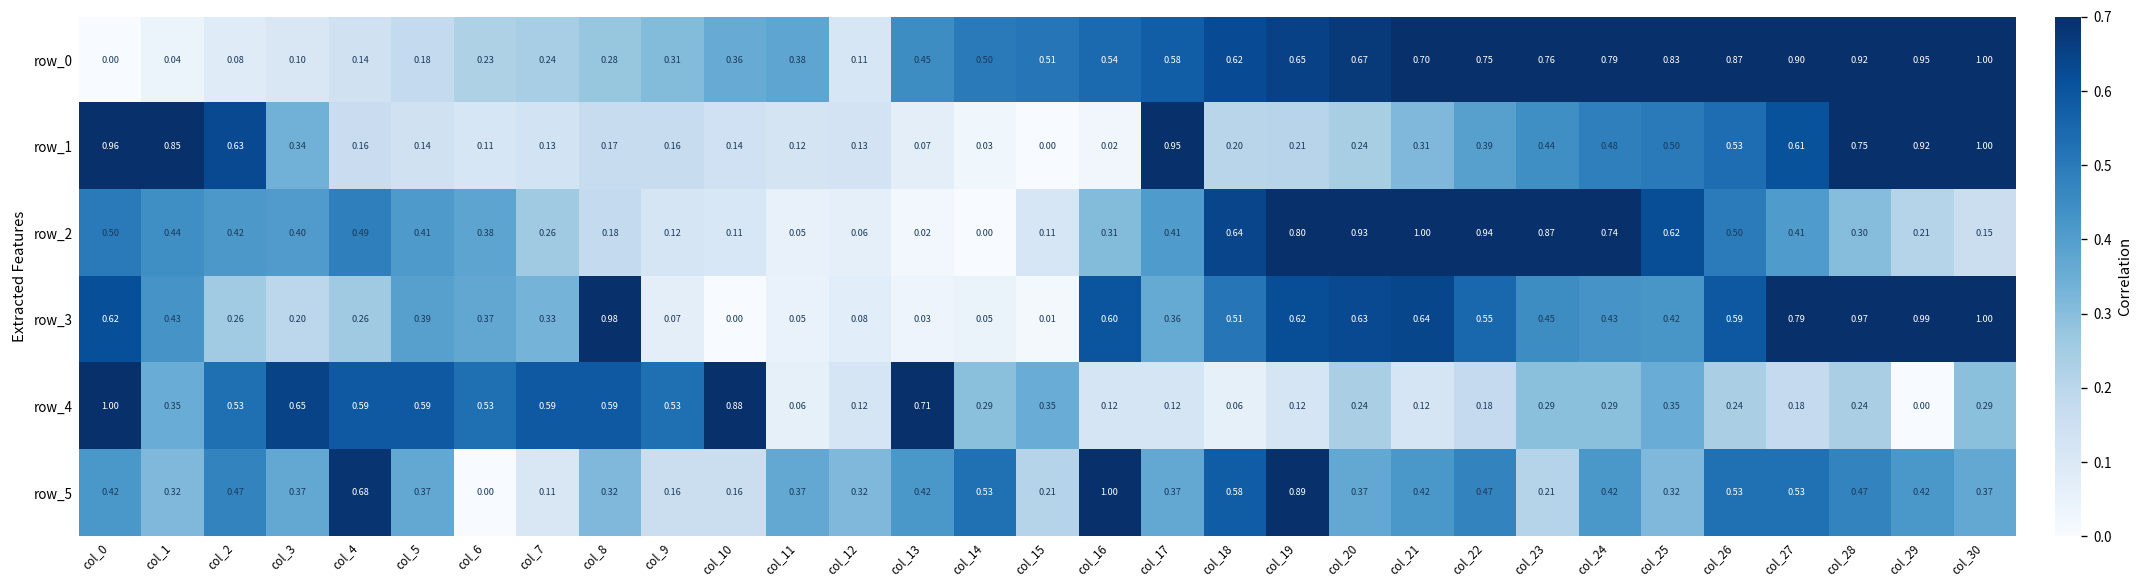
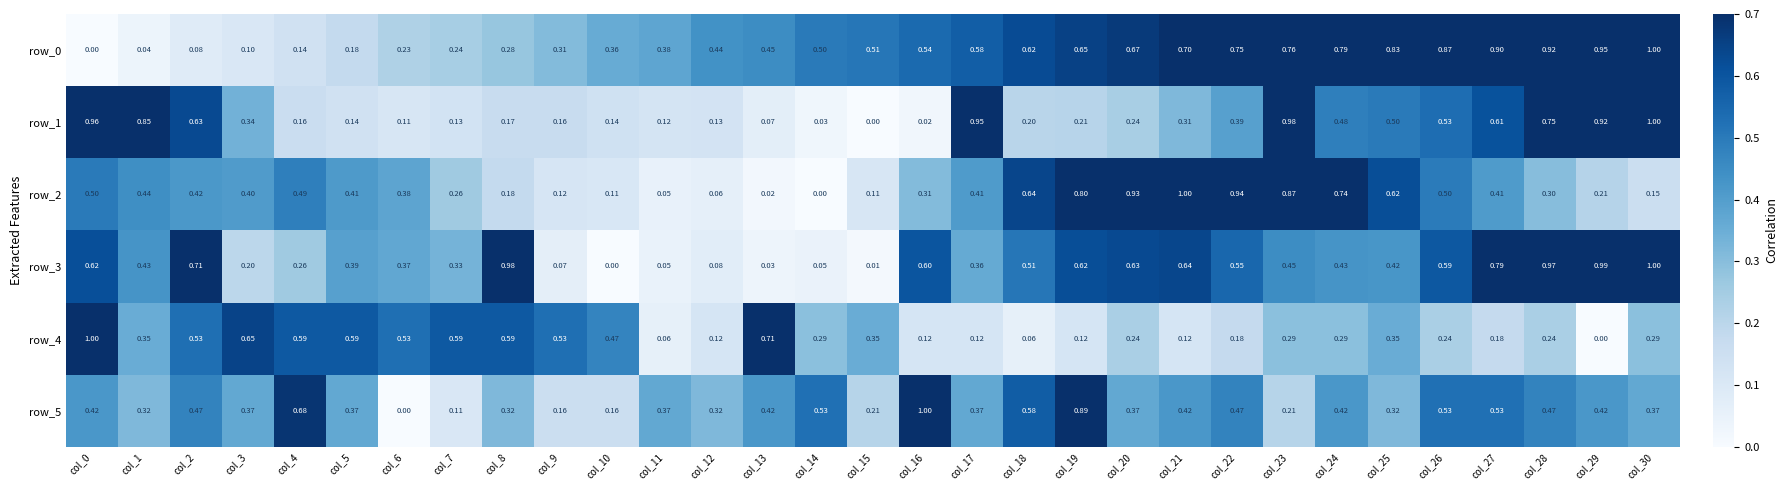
row_0, col_12: 0.11 -> 0.44
row_1, col_23: 0.44 -> 0.98
row_3, col_2: 0.26 -> 0.71
row_4, col_10: 0.88 -> 0.47
